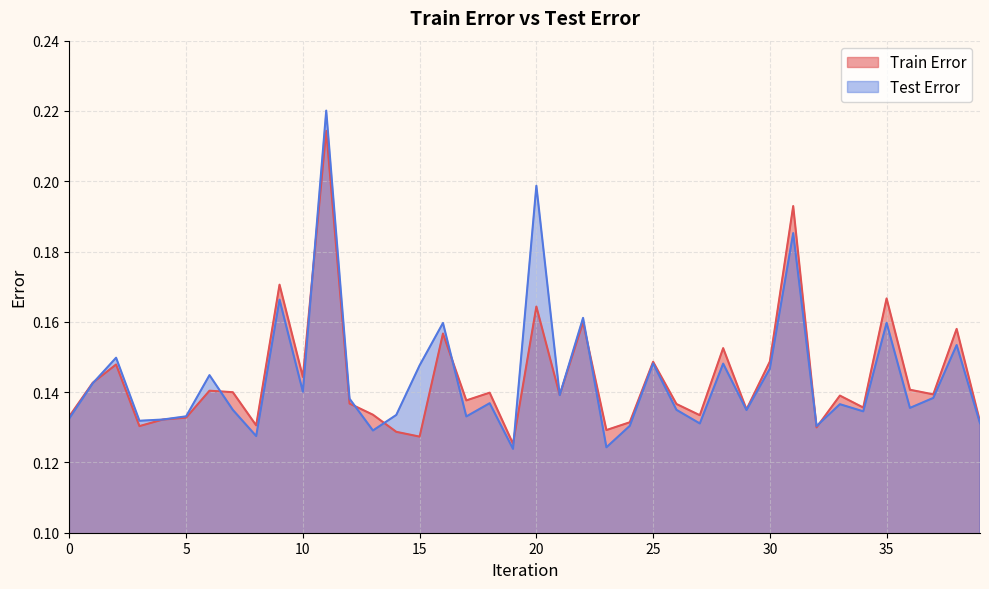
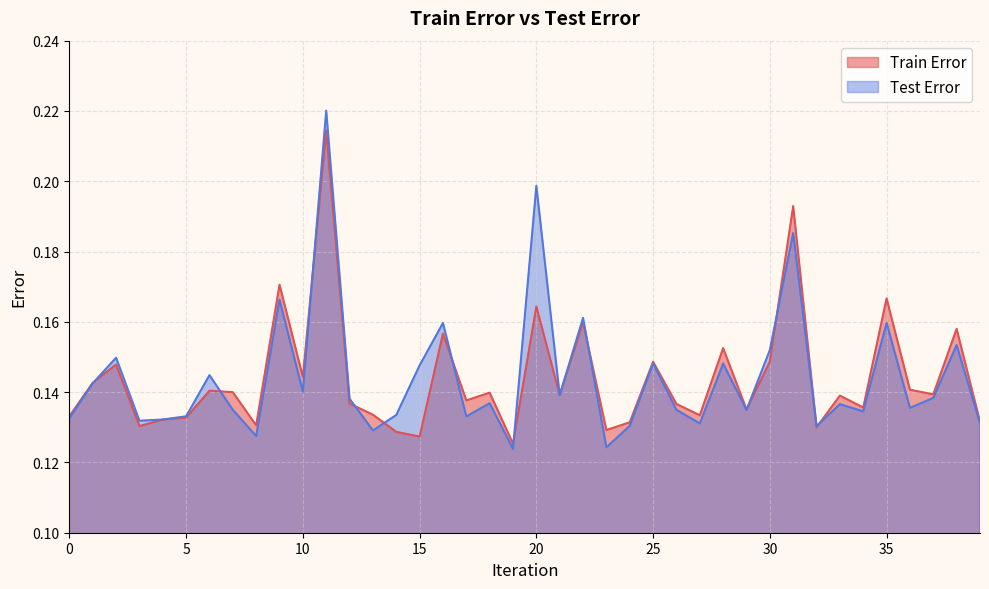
Test Error, 30: 0.147 -> 0.152
